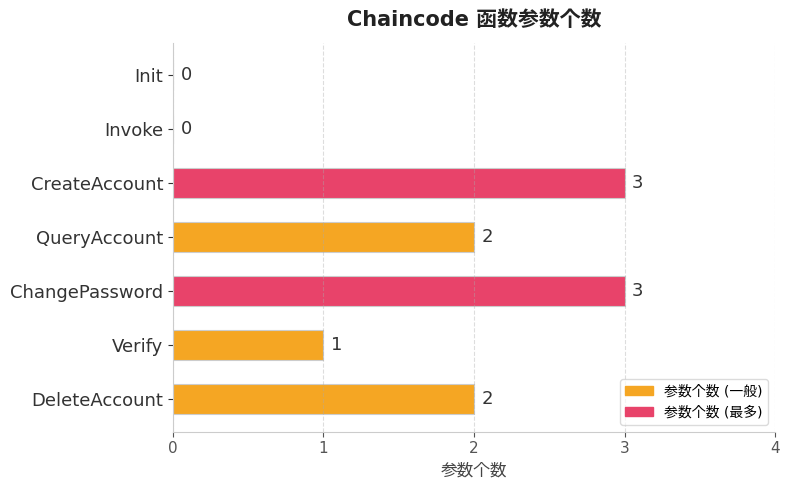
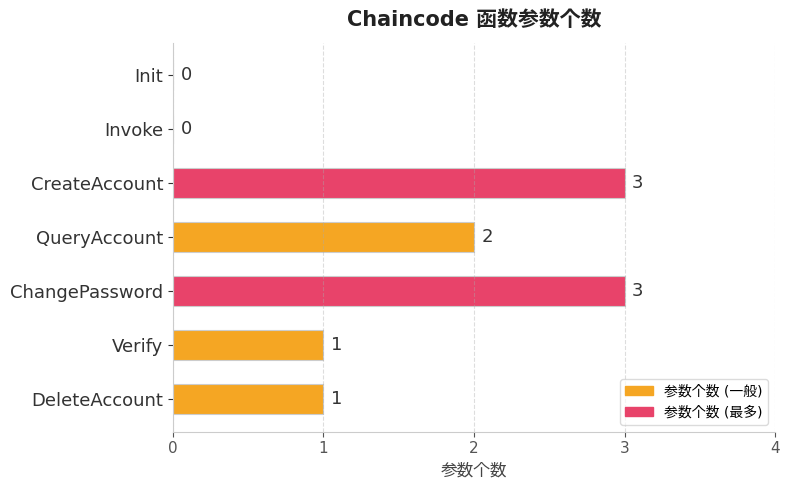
DeleteAccount: 2 -> 1
